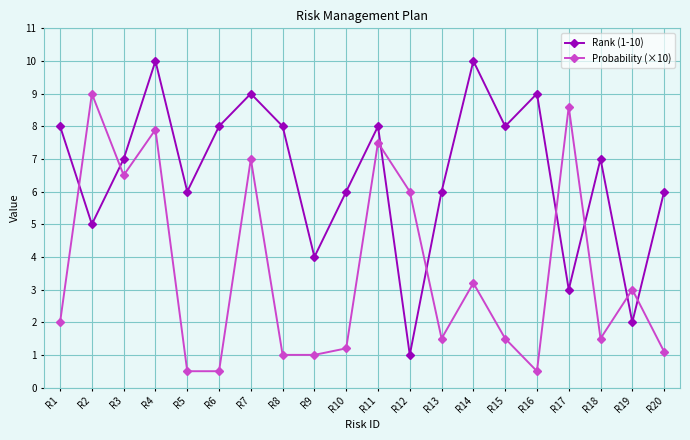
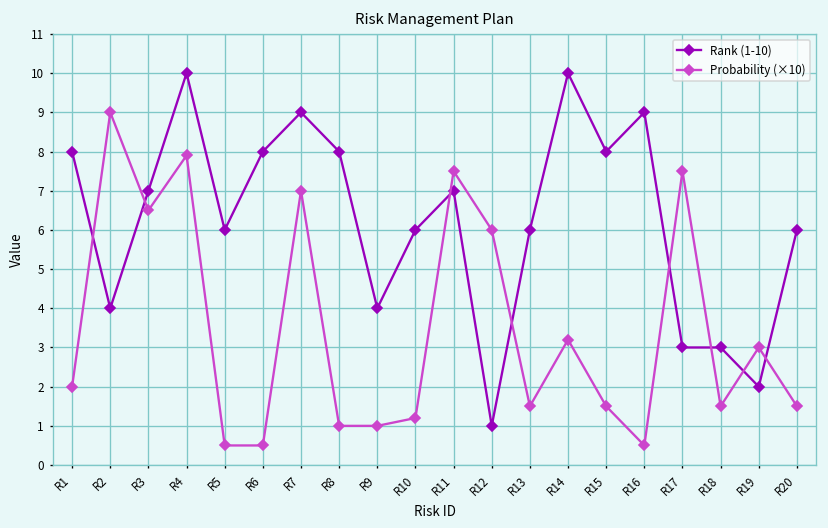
Rank (1-10), R2: 5 -> 4
Rank (1-10), R11: 8 -> 7
Probability (×10), R17: 8.6 -> 7.5
Rank (1-10), R18: 7 -> 3
Probability (×10), R20: 1.1 -> 1.5
